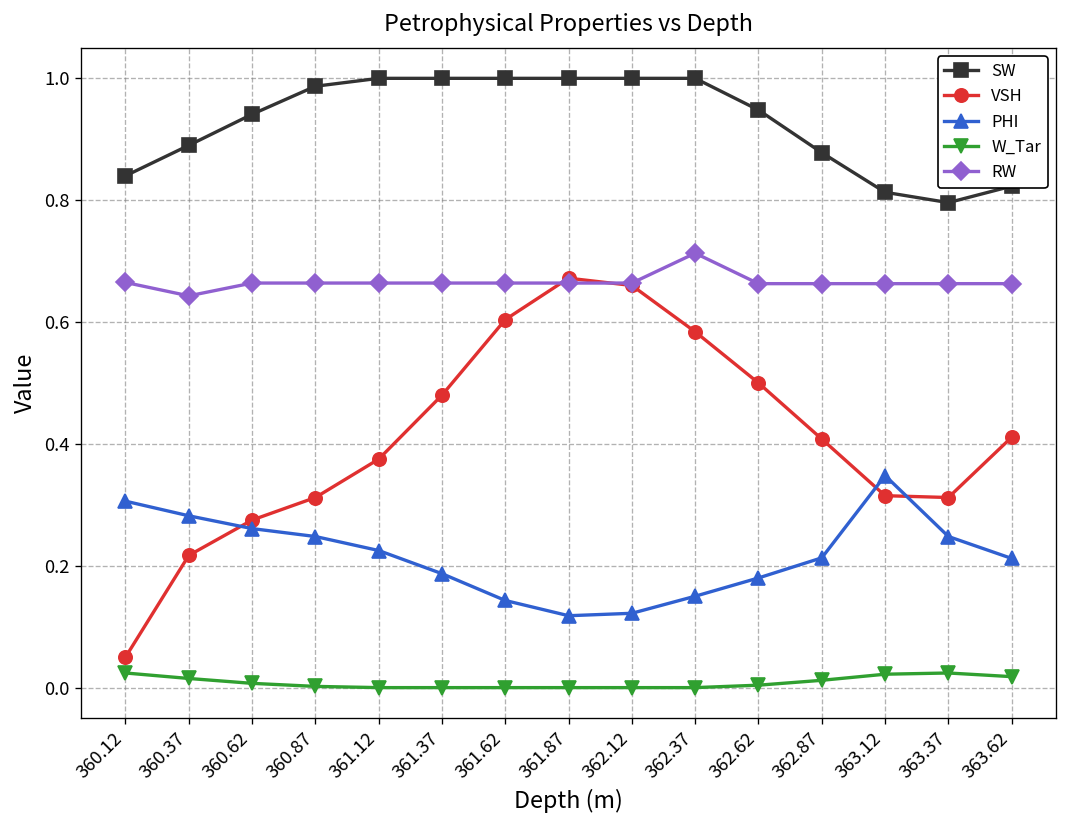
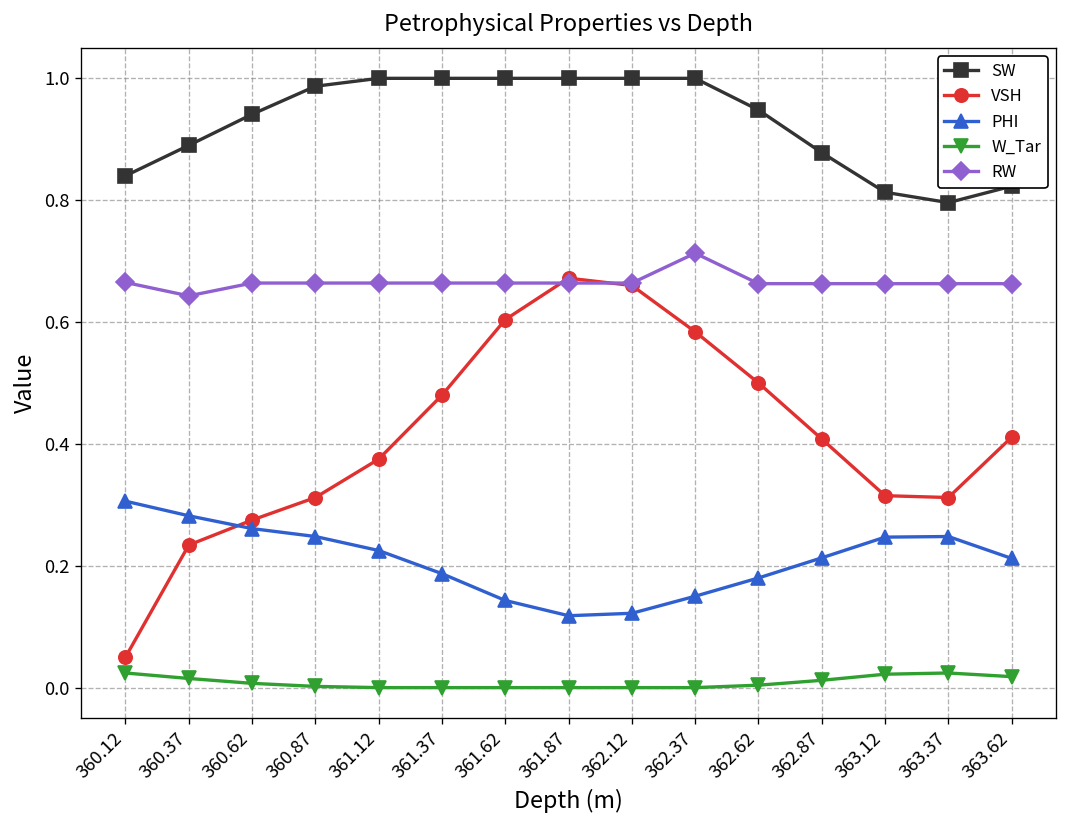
VSH, 360.37: 0.22 -> 0.23
PHI, 363.12: 0.35 -> 0.25
